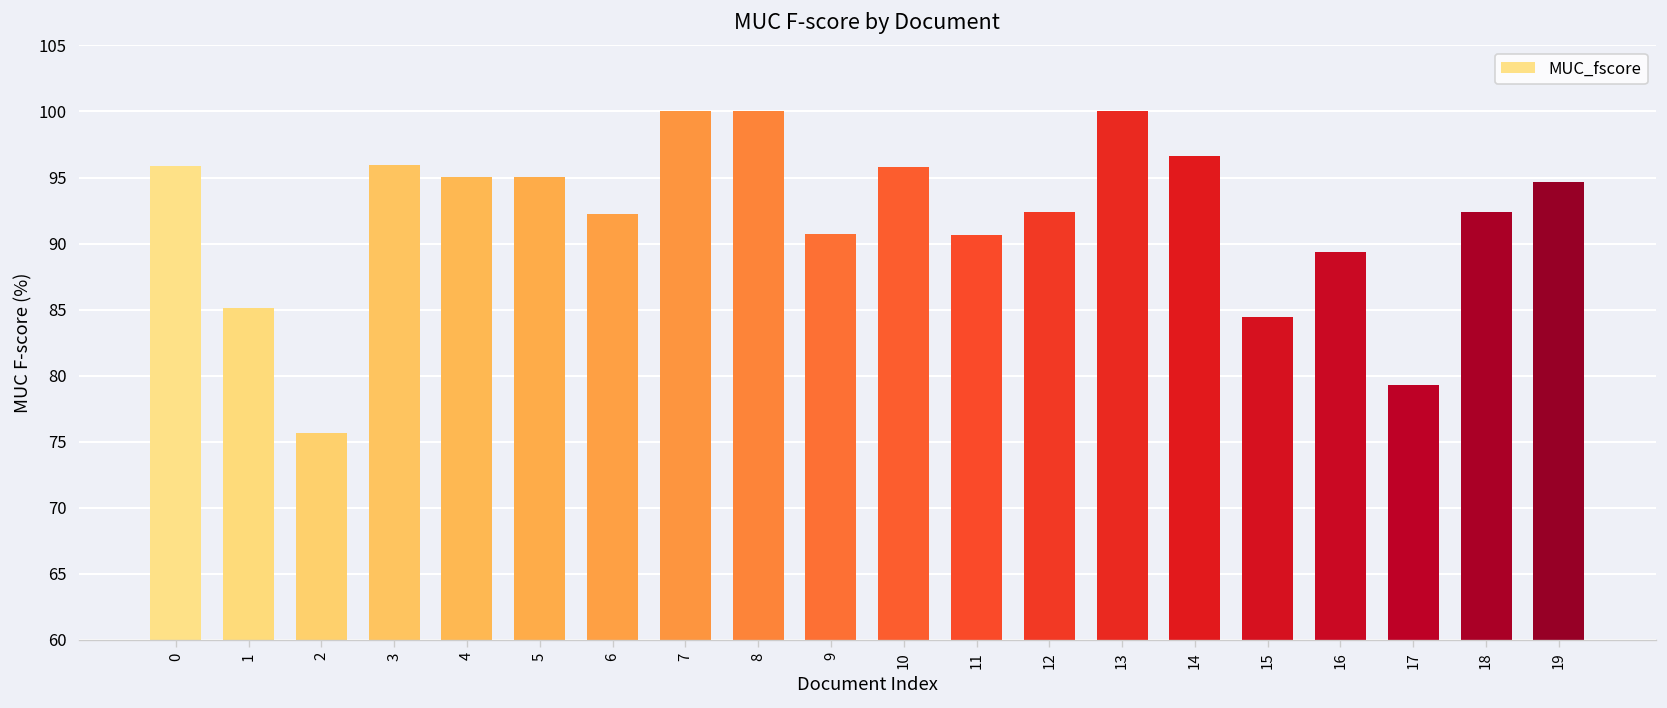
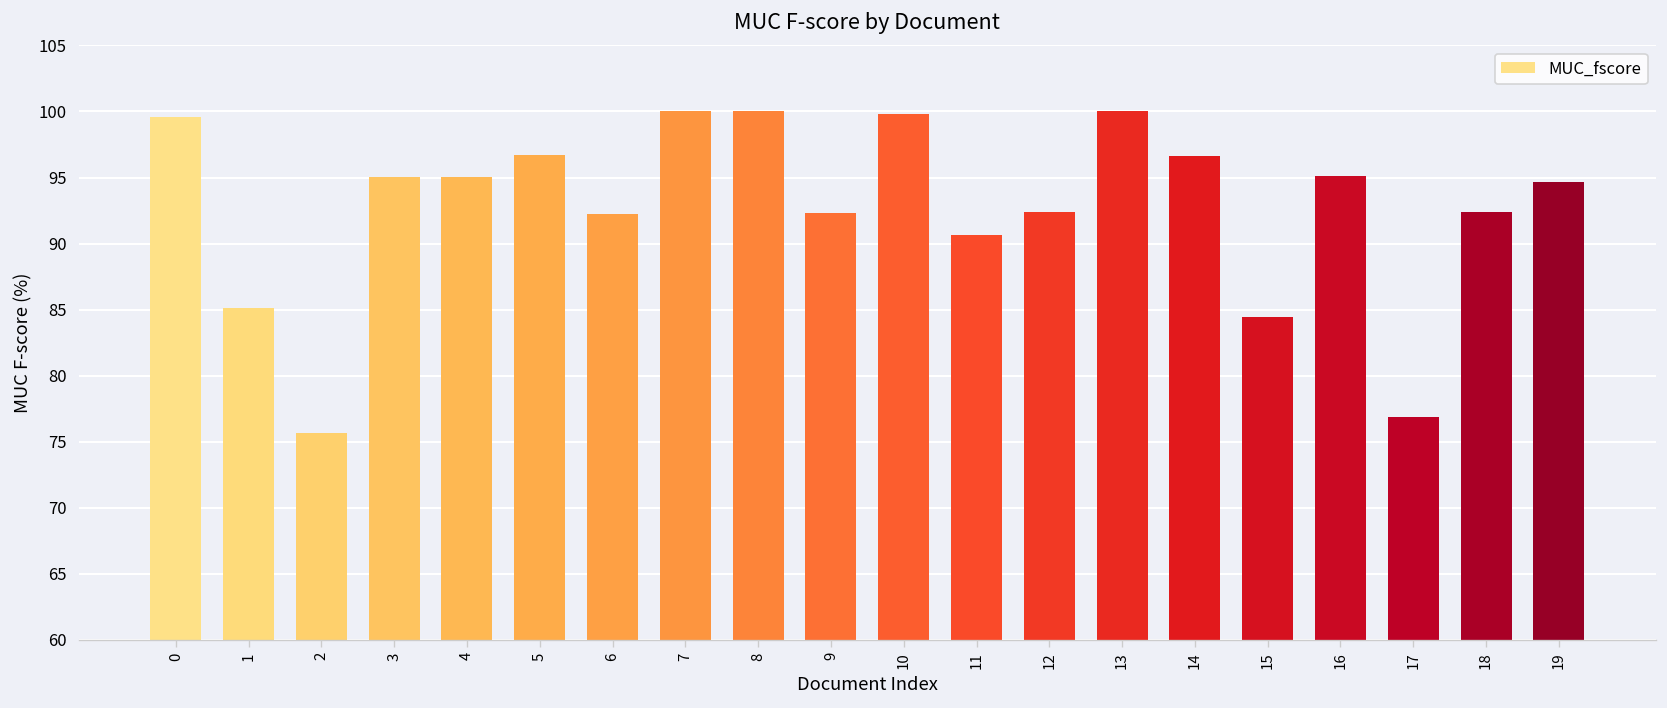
0: 95.9 -> 99.6
3: 95.9 -> 95.0
5: 95.1 -> 96.7
9: 90.7 -> 92.3
10: 95.8 -> 99.8
16: 89.4 -> 95.1
17: 79.3 -> 76.9
